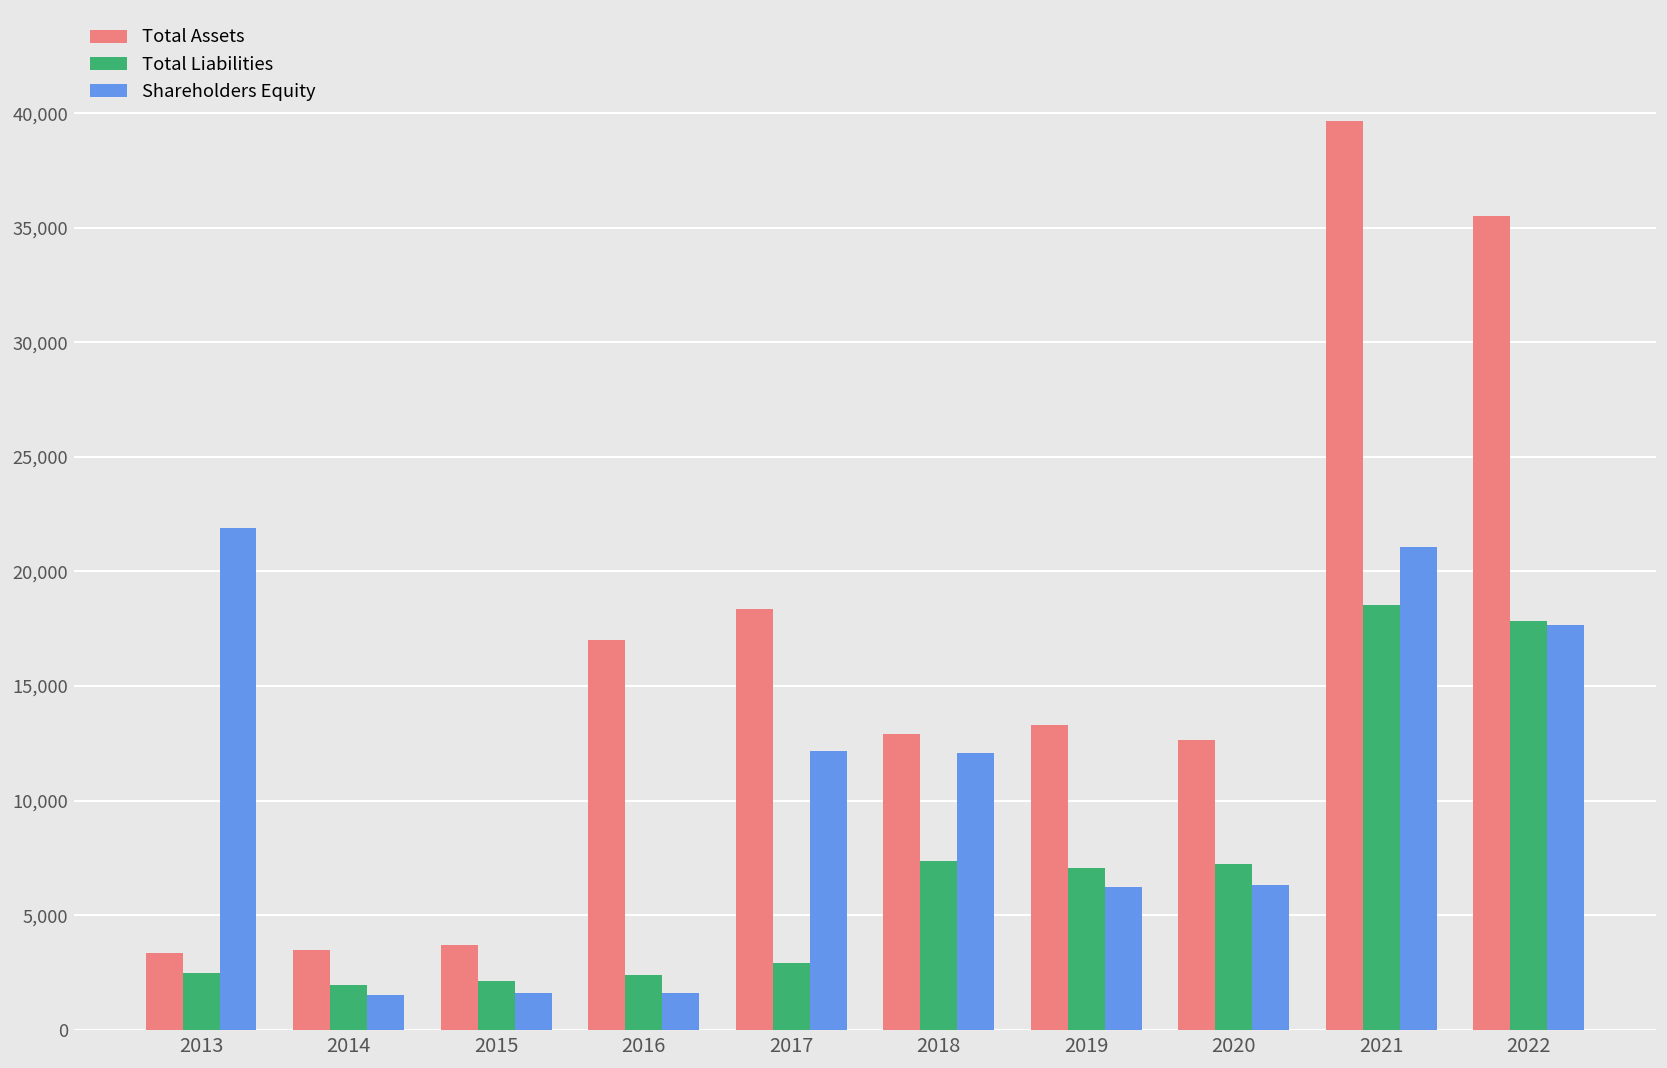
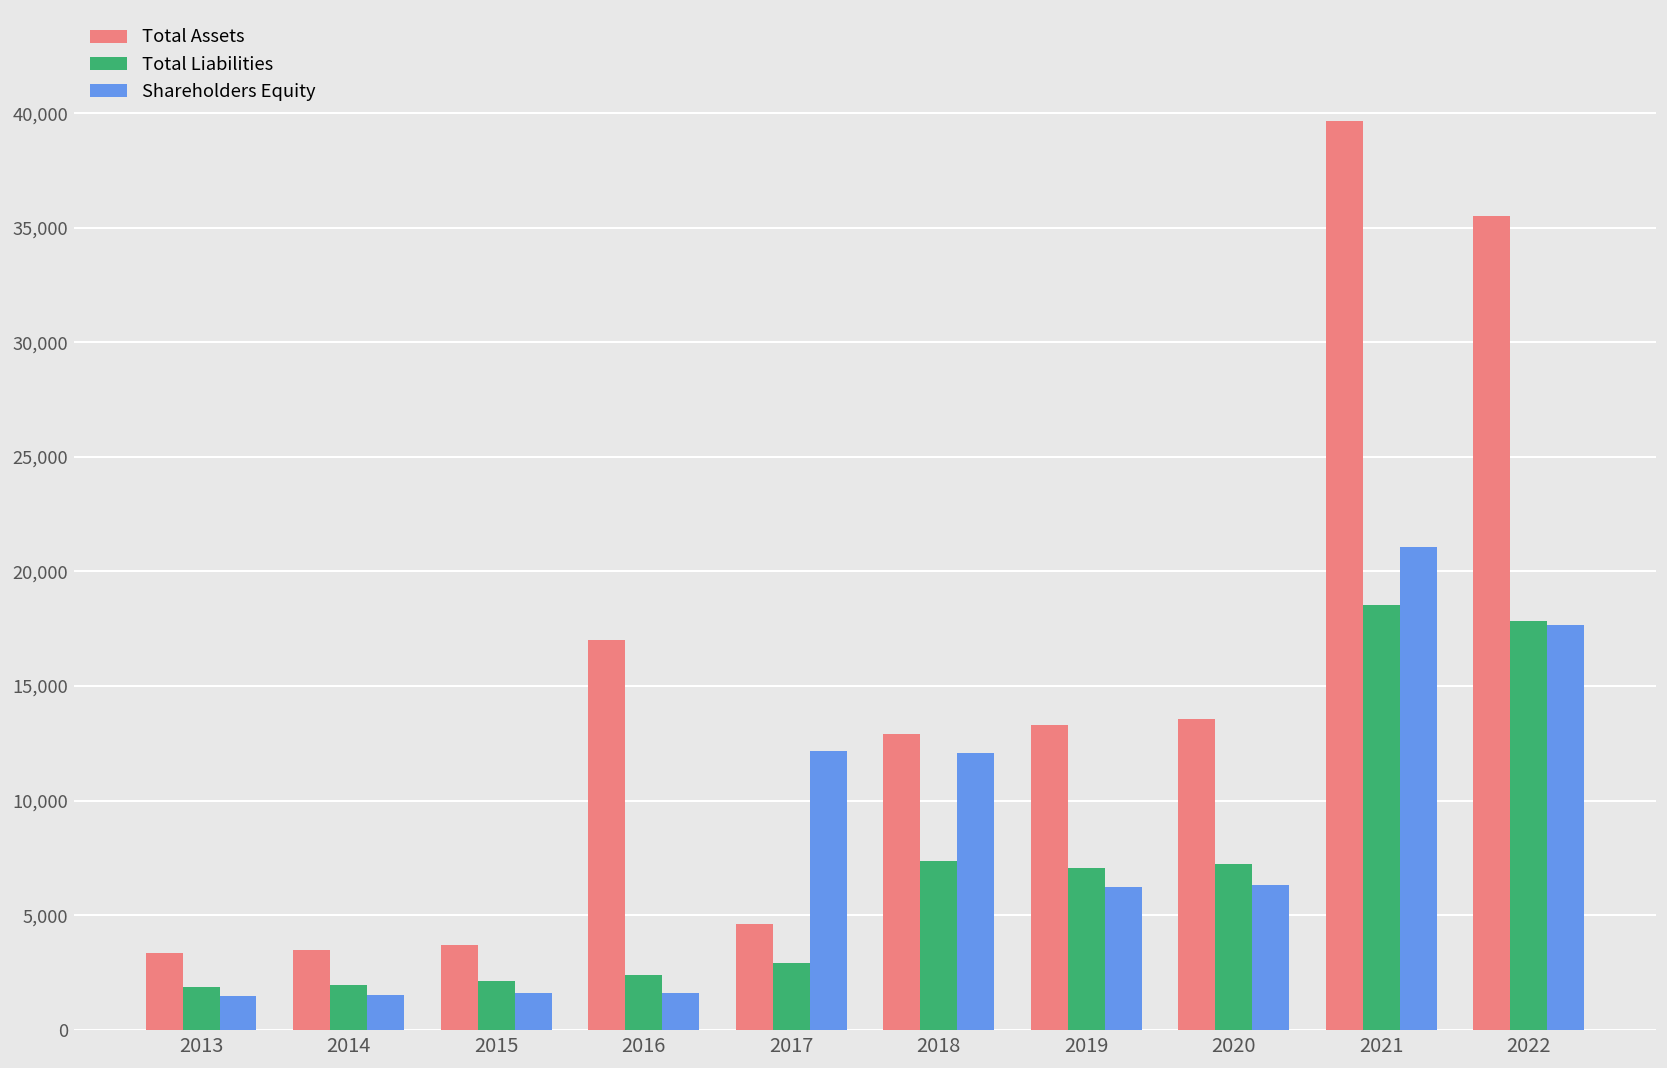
Total Liabilities, 2013: 2,500 -> 1,900
Shareholders Equity, 2013: 21,900 -> 1,500
Total Assets, 2017: 18,300 -> 4,600
Total Assets, 2020: 12,600 -> 13,600
